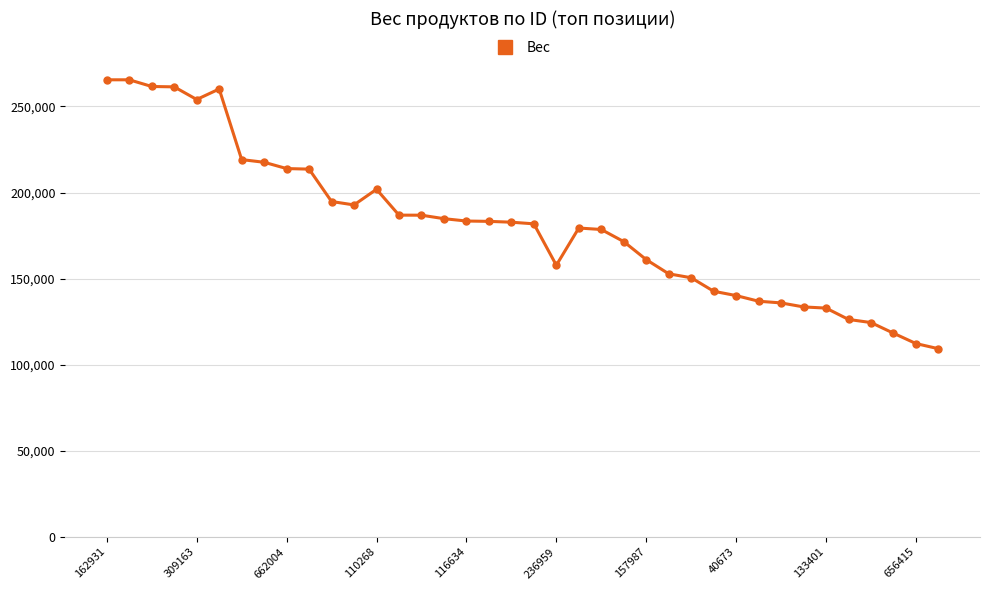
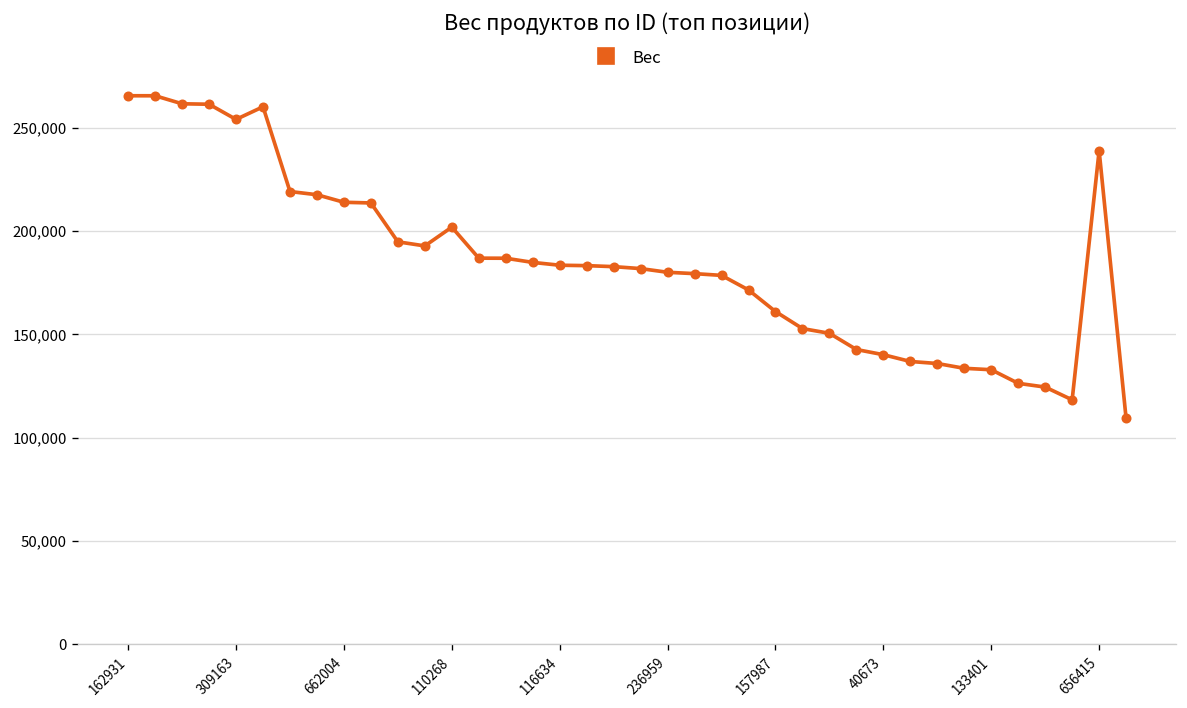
236959: 158,000 -> 180,000
656415: 112,000 -> 239,000
